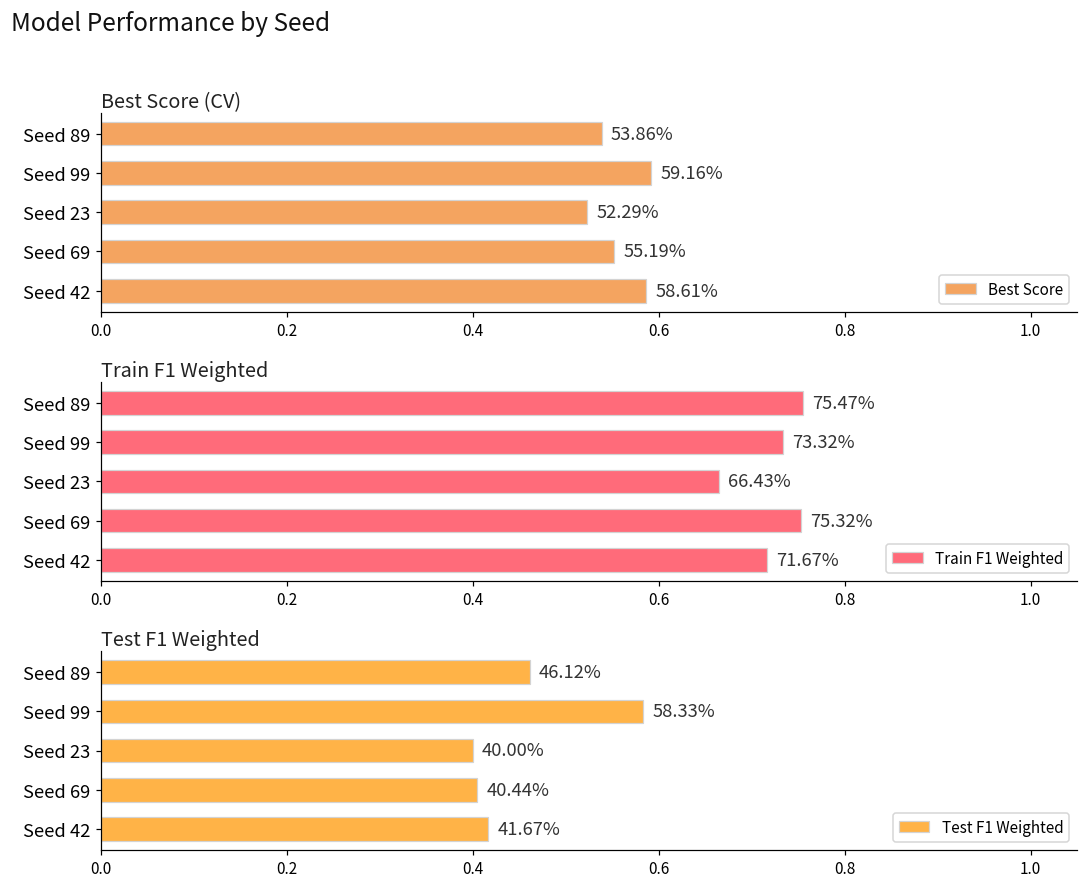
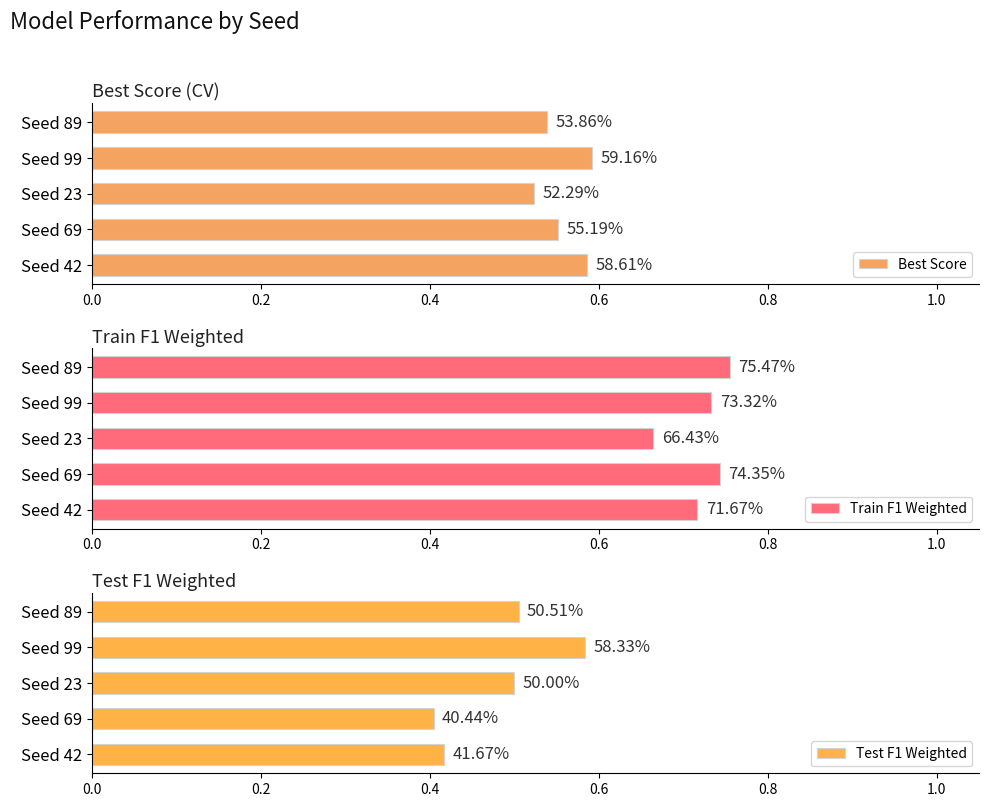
Train F1 Weighted, Seed 69: 75.32% -> 74.35%
Test F1 Weighted, Seed 89: 46.12% -> 50.51%
Test F1 Weighted, Seed 23: 40.00% -> 50.00%
